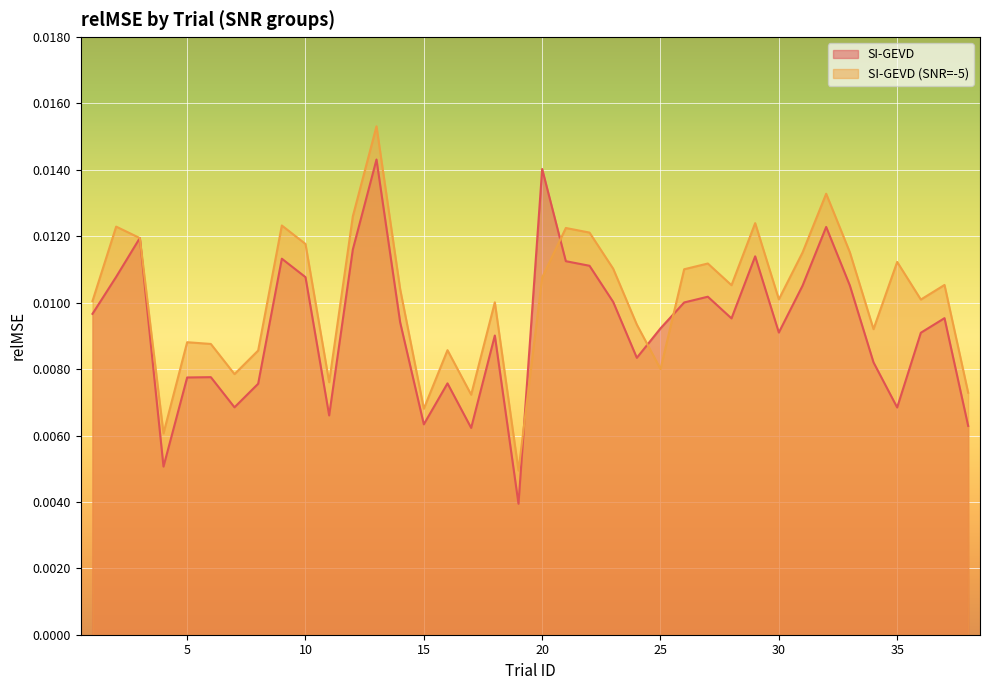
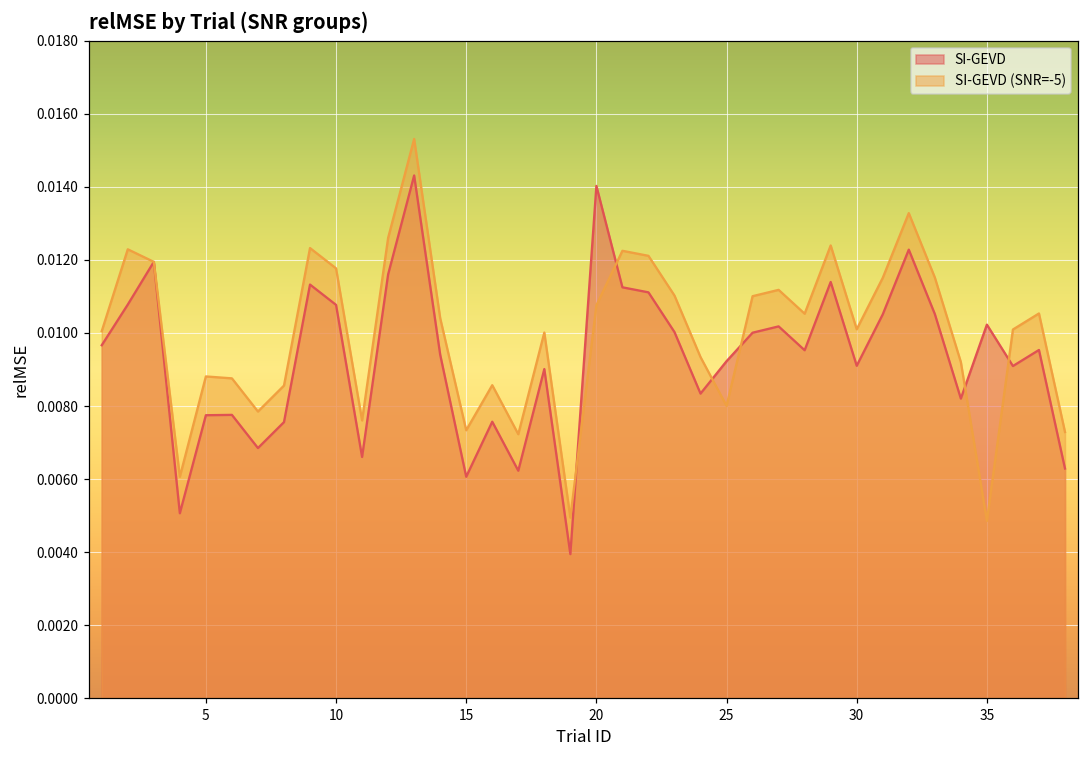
SI-GEVD, 15: 0.0063 -> 0.0061
SI-GEVD (SNR=-5), 15: 0.0068 -> 0.0073
SI-GEVD, 35: 0.0068 -> 0.0102
SI-GEVD (SNR=-5), 35: 0.0112 -> 0.0049
